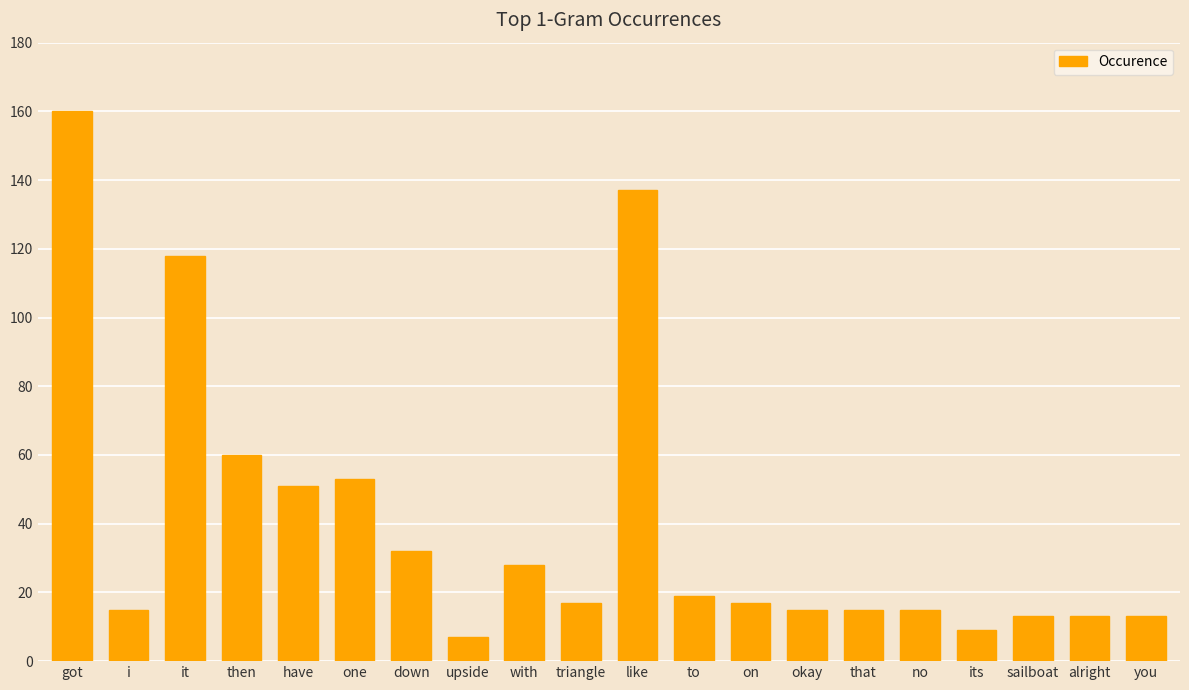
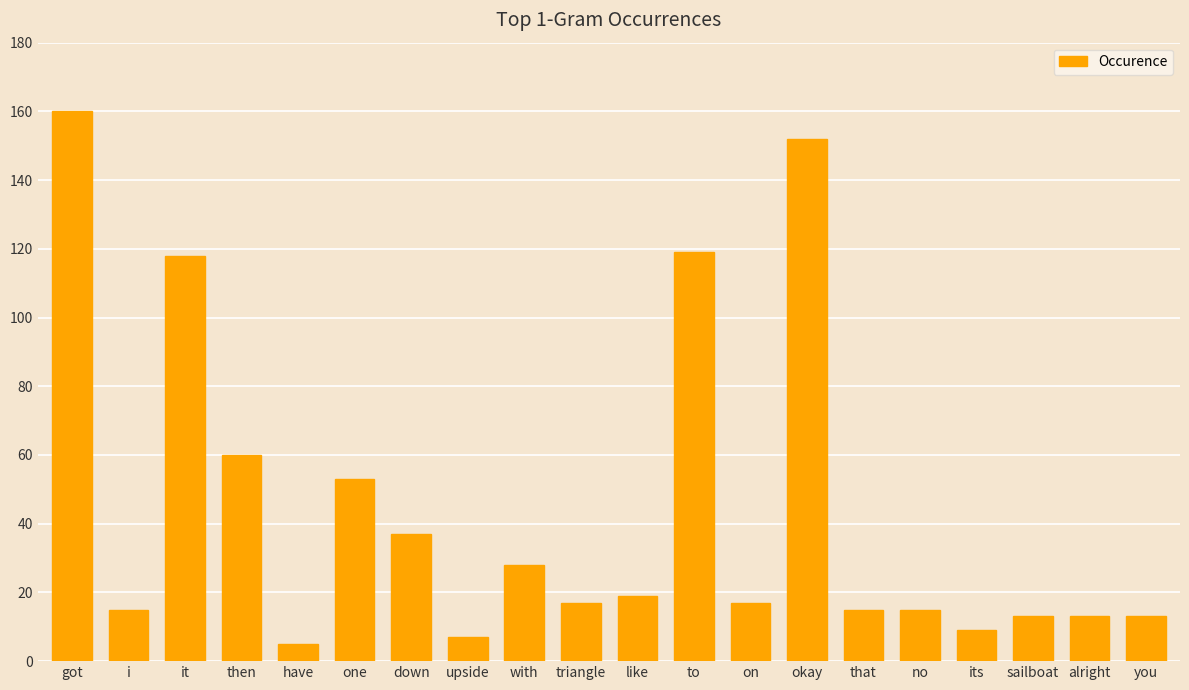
have: 51 -> 5
down: 32 -> 37
like: 137 -> 19
to: 19 -> 119
okay: 15 -> 152
